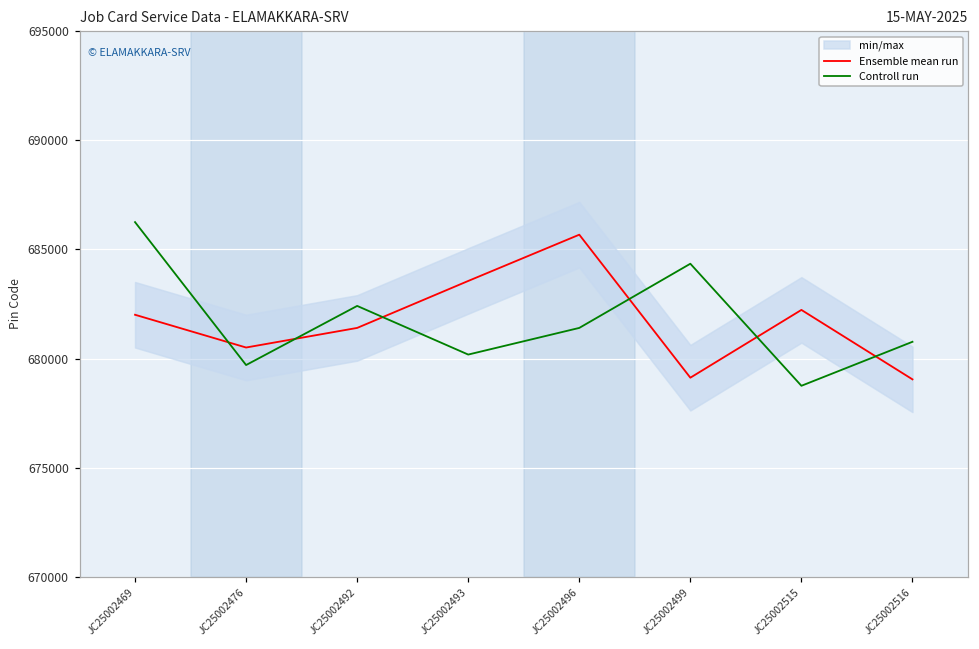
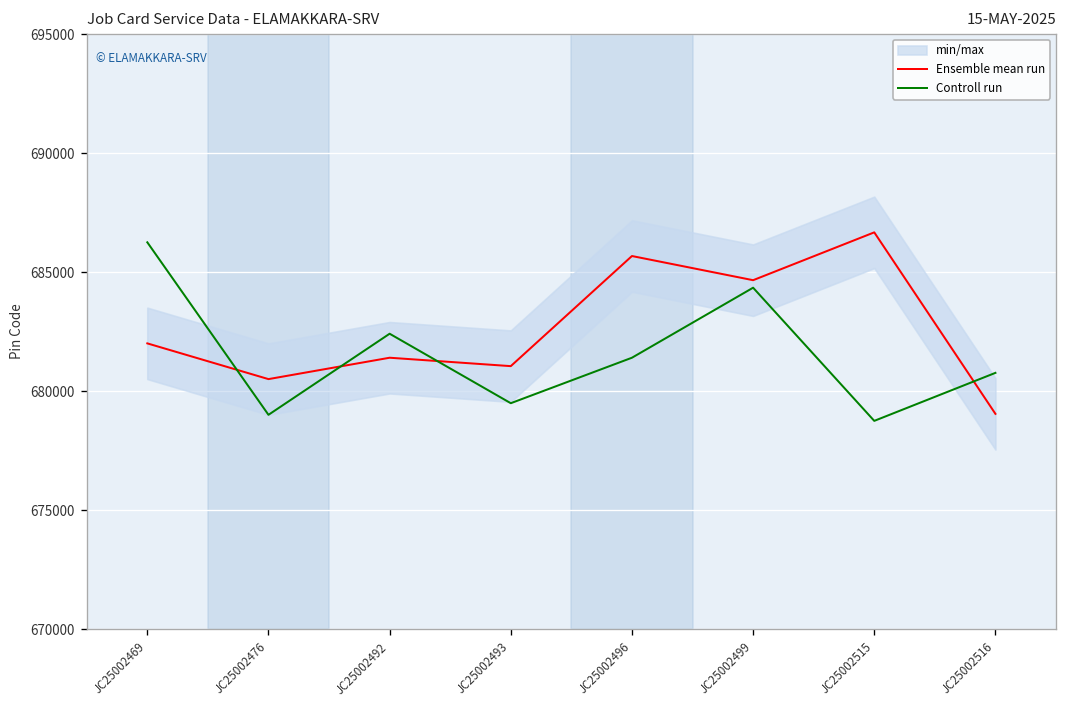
Controll run, JC25002476: 679700 -> 679000
Ensemble mean run, JC25002493: 683600 -> 681000
Controll run, JC25002493: 680200 -> 679500
Ensemble mean run, JC25002499: 679100 -> 684700
Ensemble mean run, JC25002515: 682200 -> 686700
